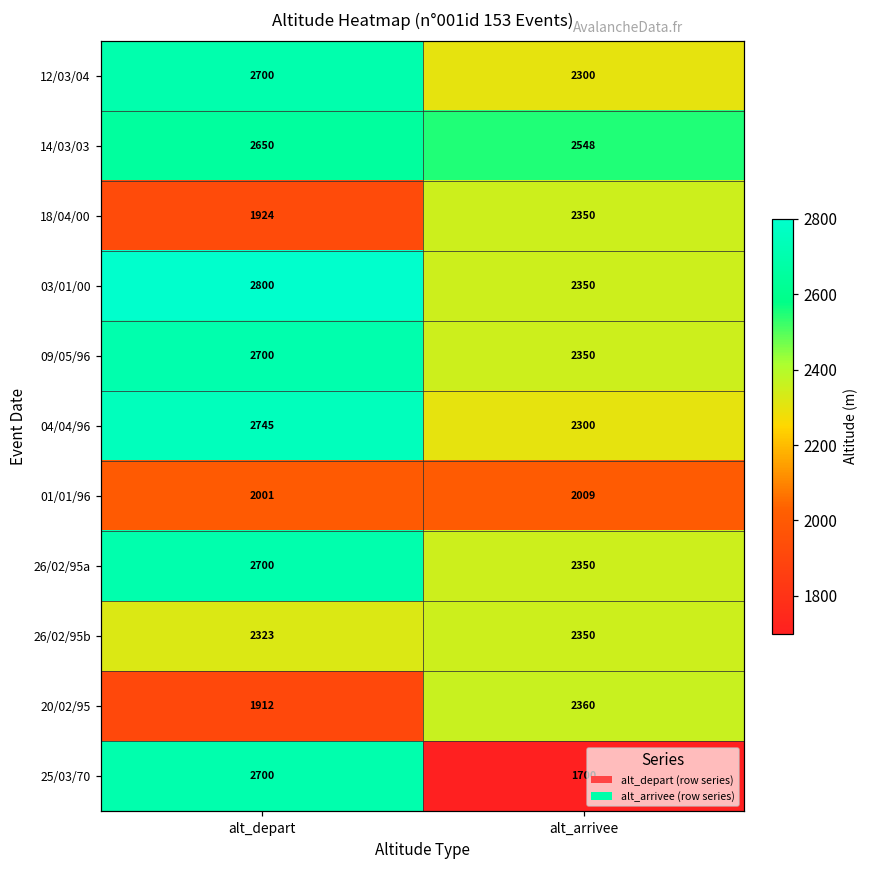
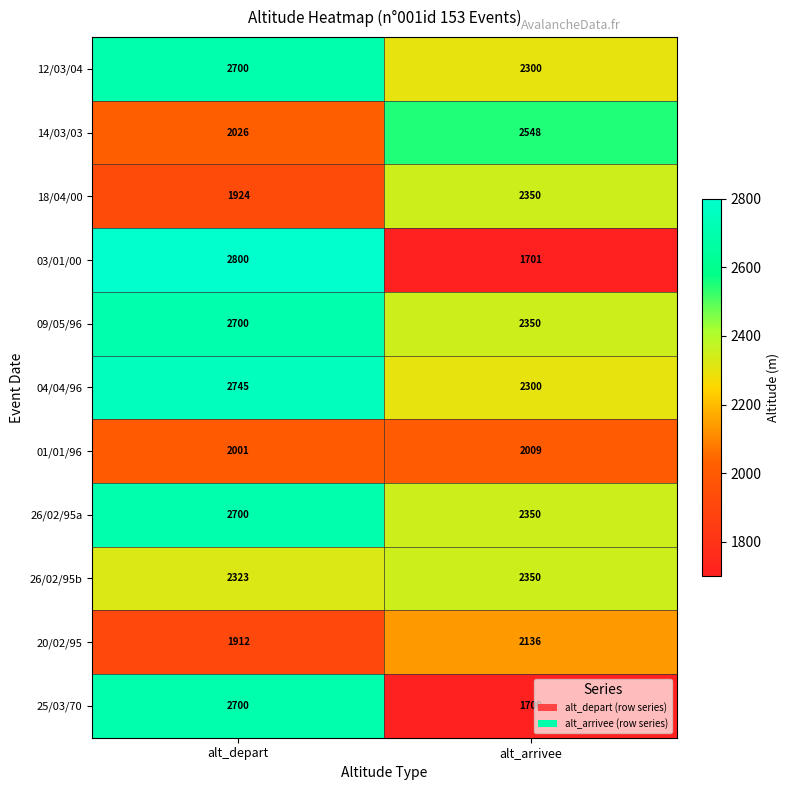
14/03/03, alt_depart: 2650 -> 2026
03/01/00, alt_arrivee: 2350 -> 1701
20/02/95, alt_arrivee: 2360 -> 2136
